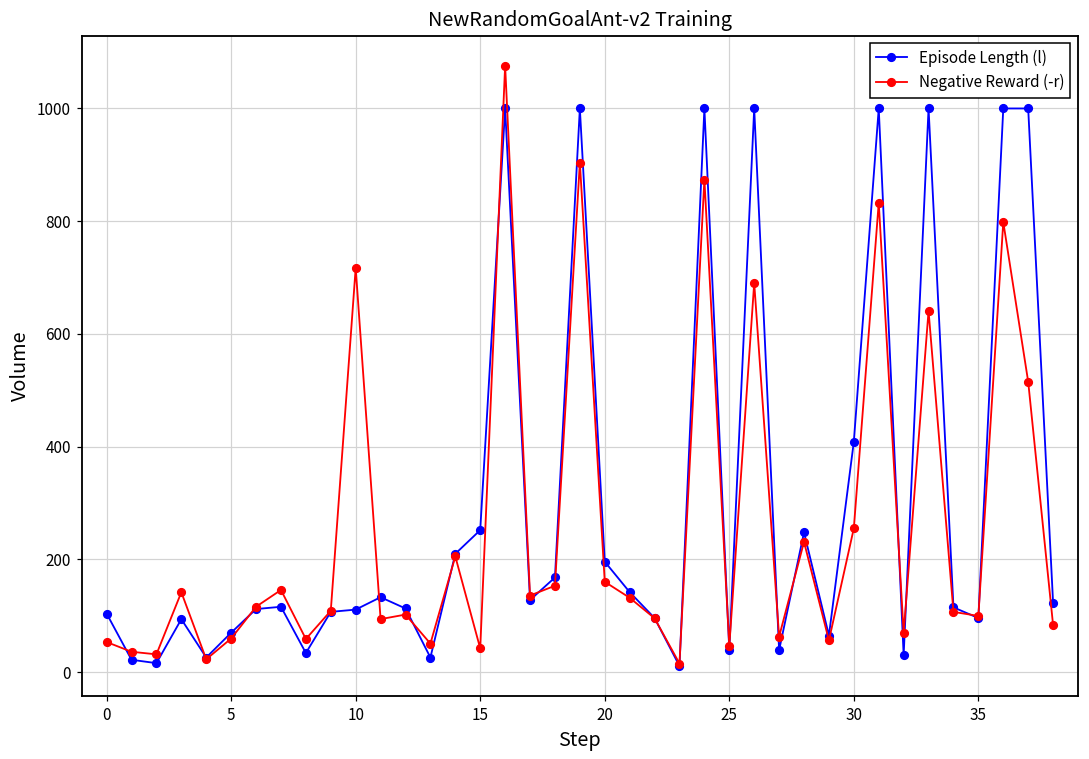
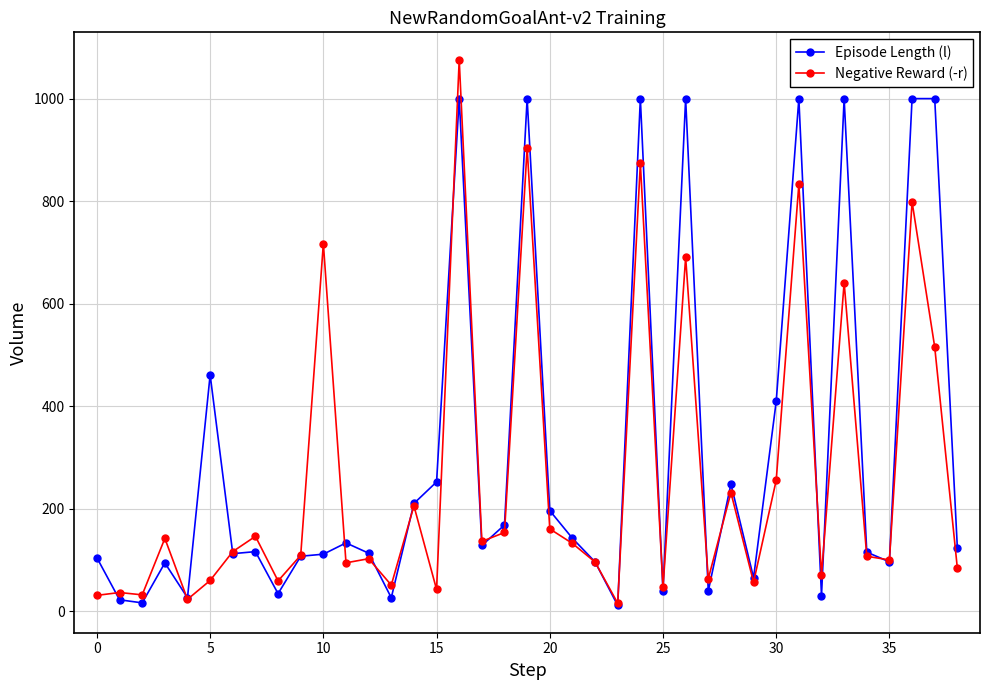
Negative Reward (-r), 0: 50 -> 30
Episode Length (l), 5: 70 -> 460
